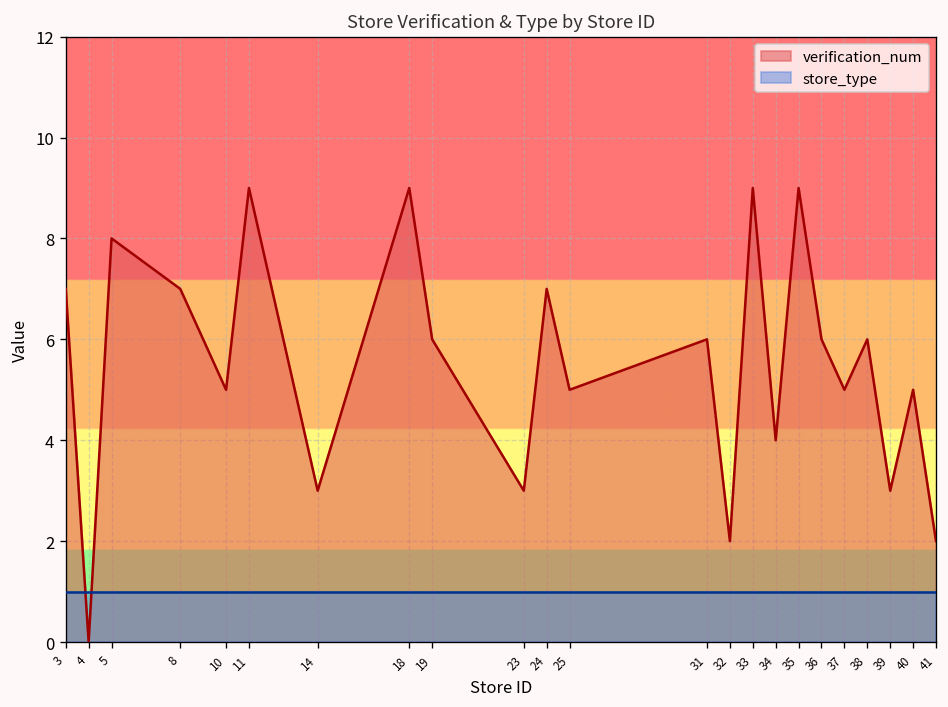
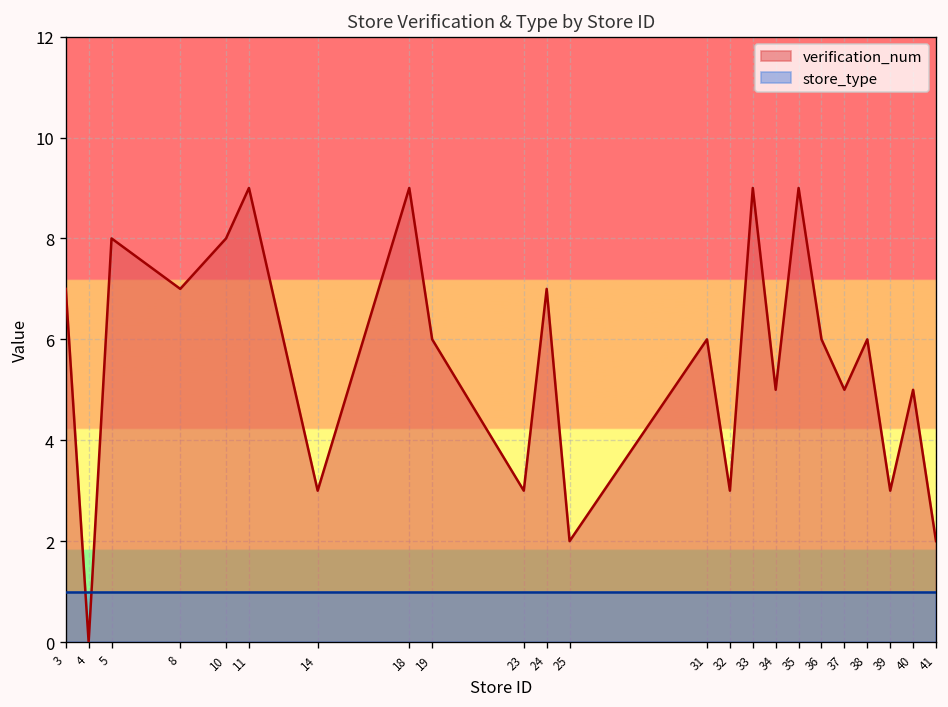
verification_num, 10: 5 -> 8
verification_num, 25: 5 -> 2
verification_num, 32: 2 -> 3
verification_num, 34: 4 -> 5
